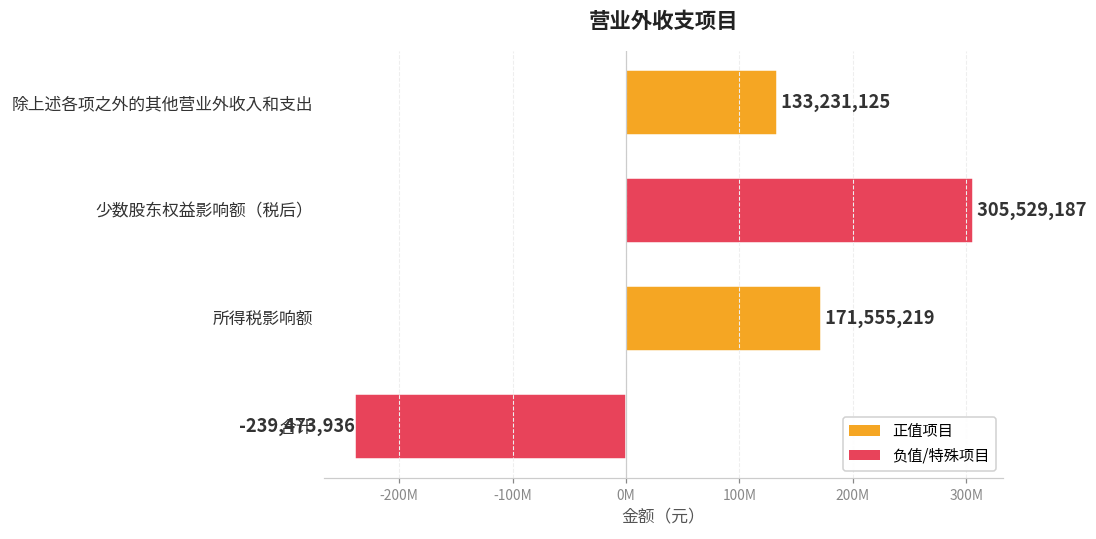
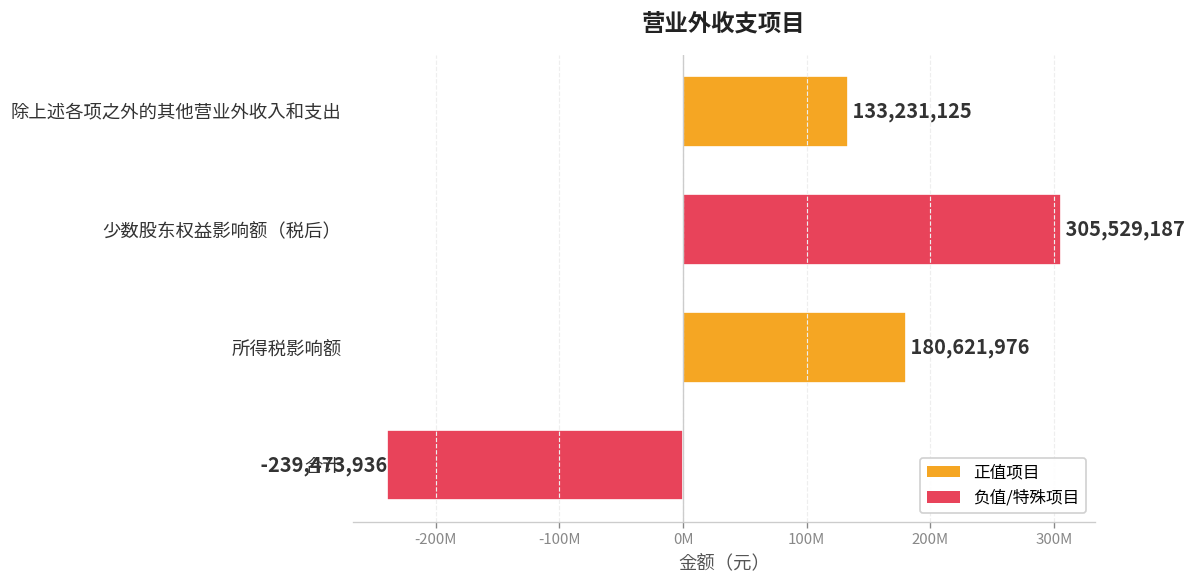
所得税影响额: 171,555,219 -> 180,621,976
